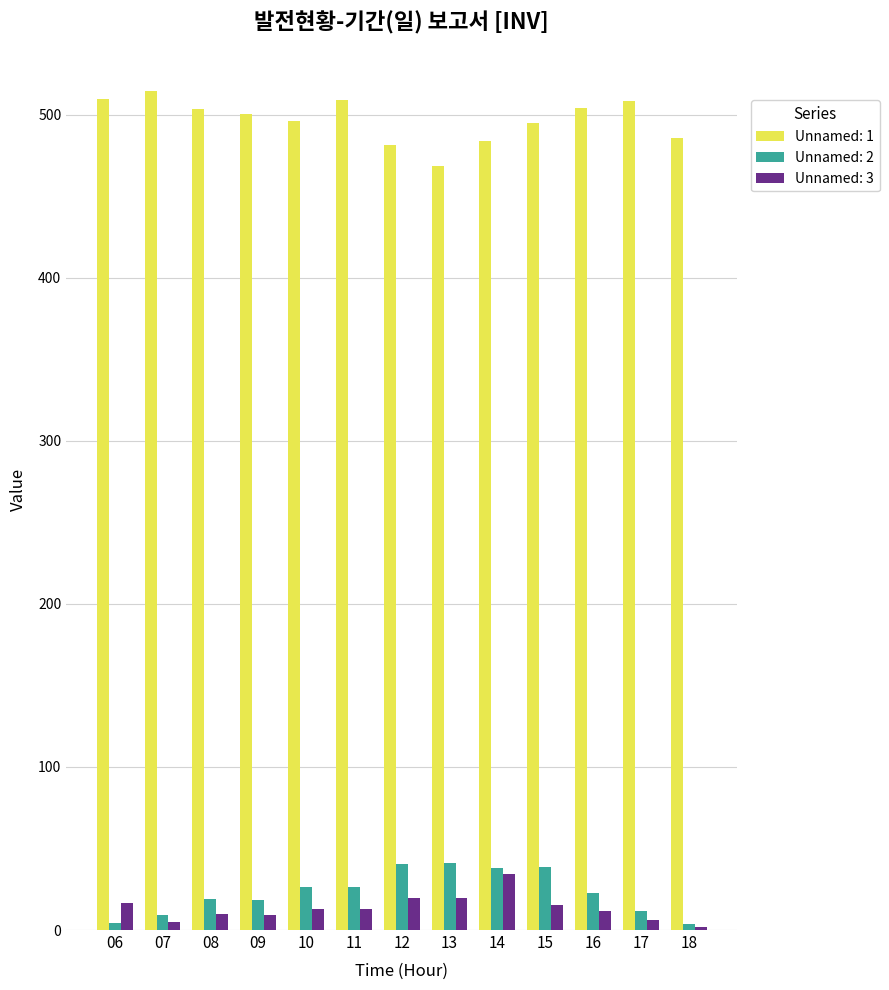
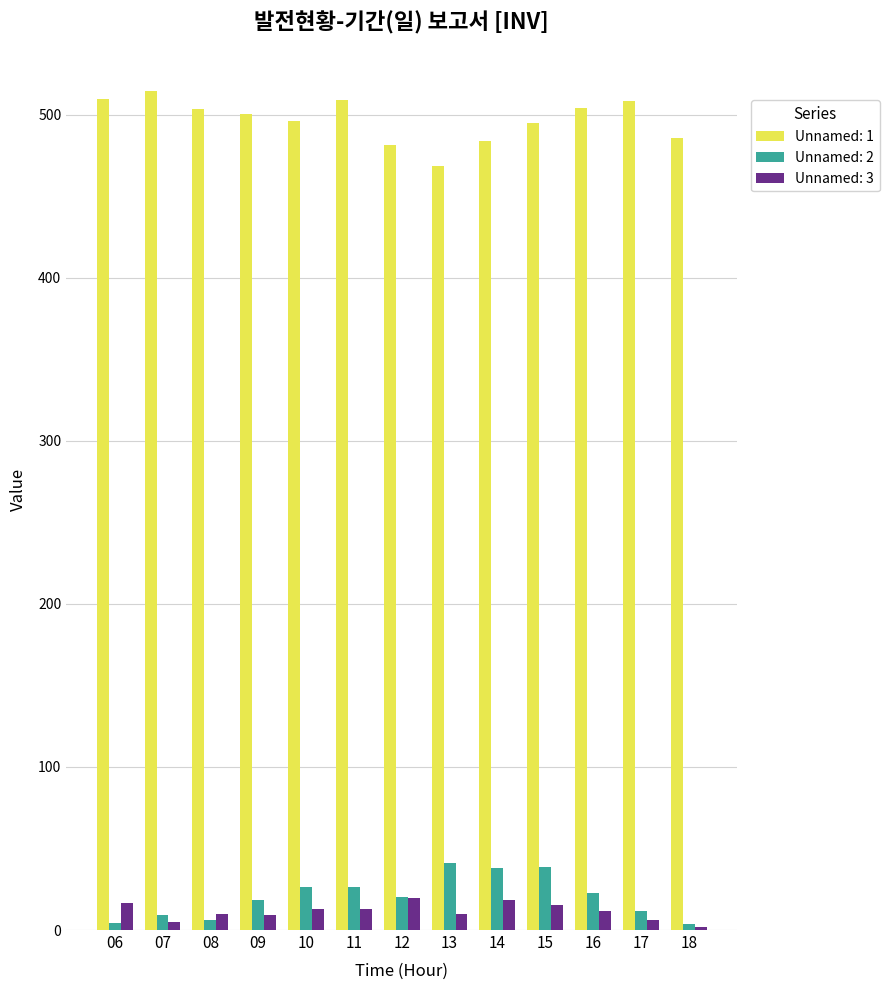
Unnamed: 2, 08: 19 -> 6
Unnamed: 2, 12: 40 -> 20
Unnamed: 3, 13: 20 -> 10
Unnamed: 3, 14: 34 -> 19
